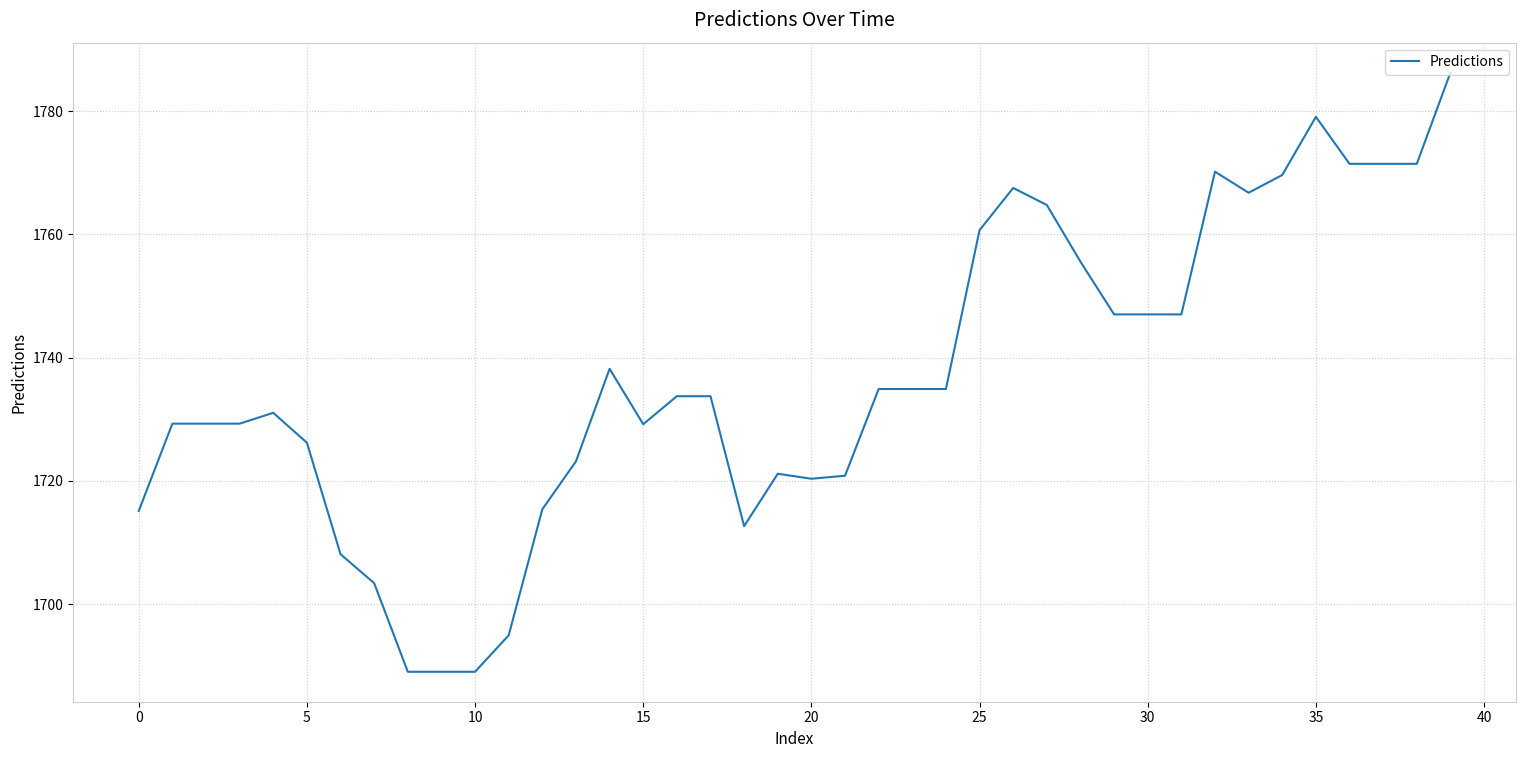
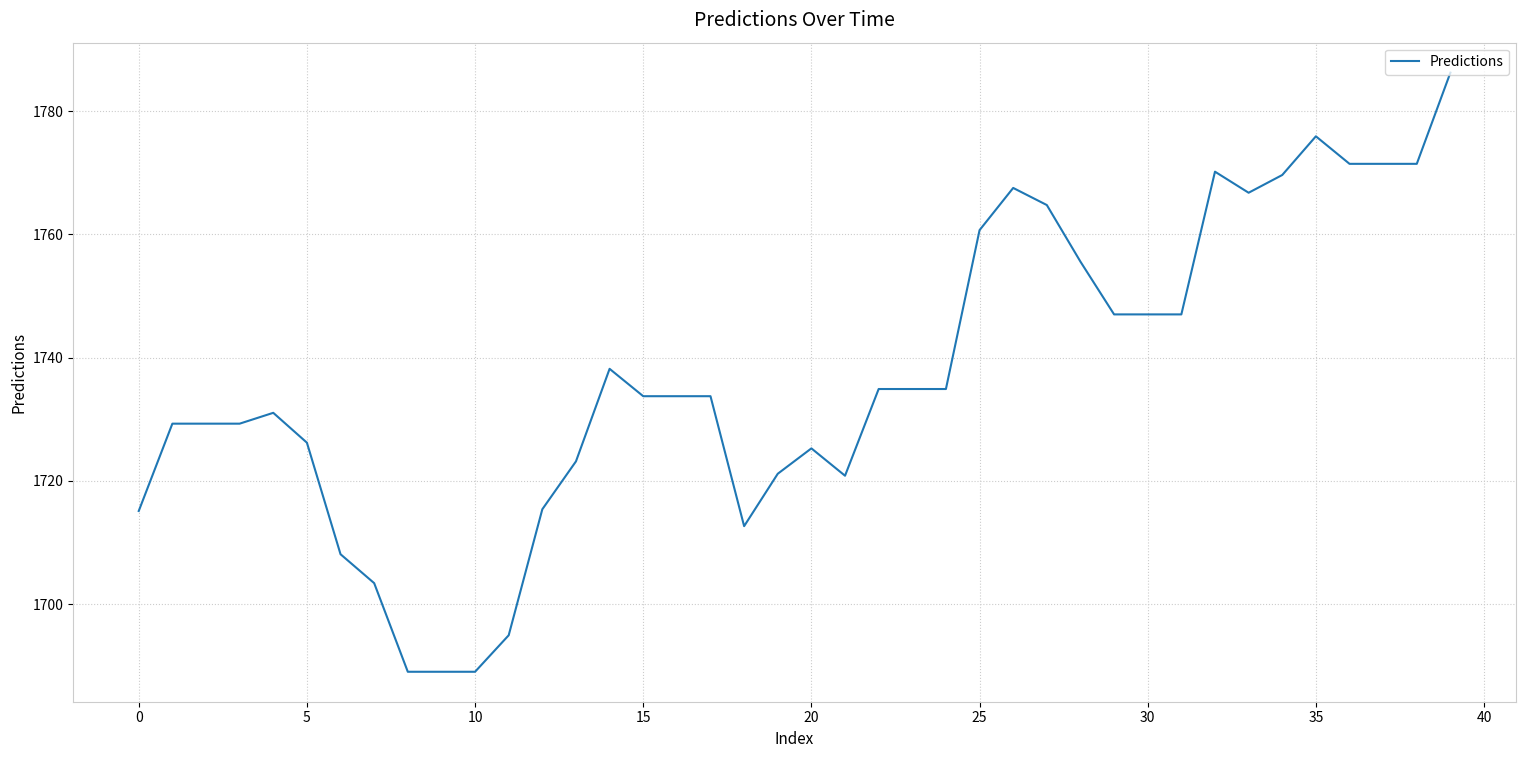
15: 1729 -> 1734
20: 1720 -> 1725
35: 1779 -> 1776
